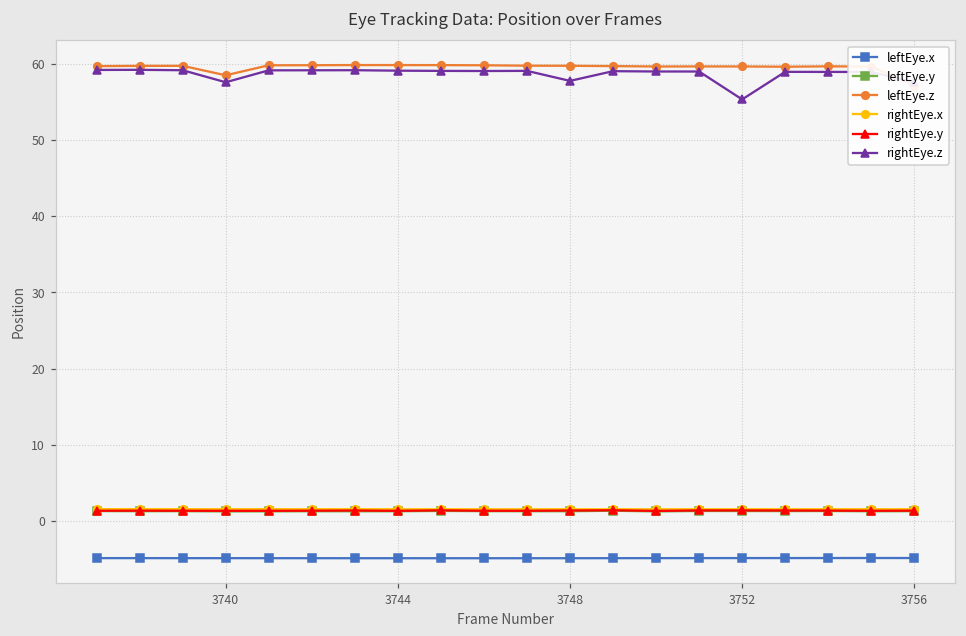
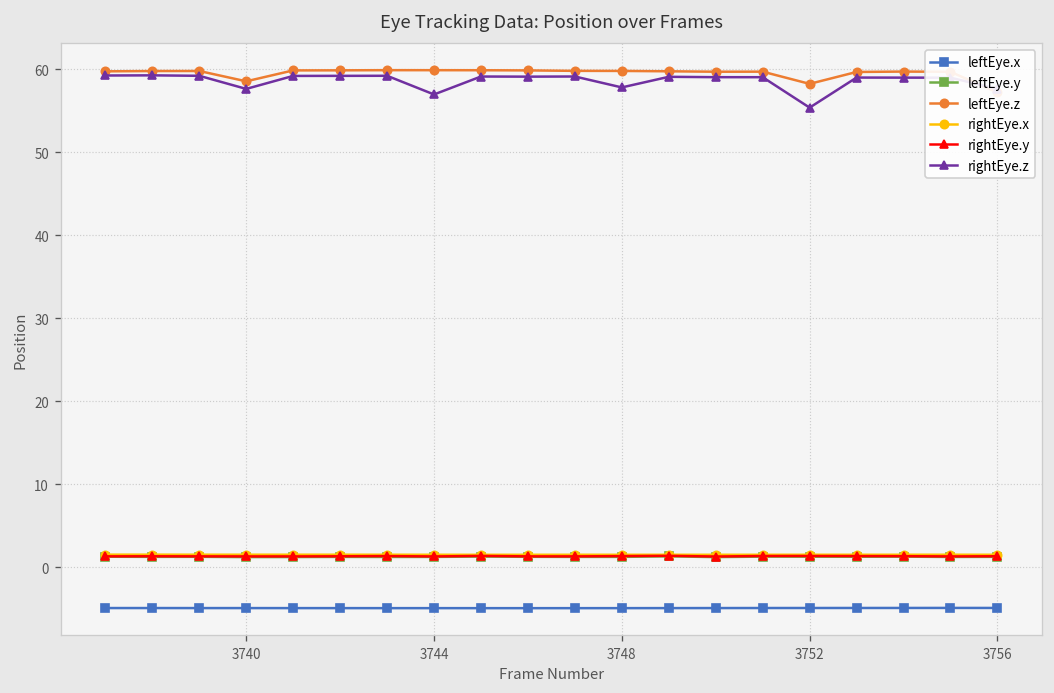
rightEye.z, 3744: 59 -> 57
leftEye.z, 3752: 60 -> 58
